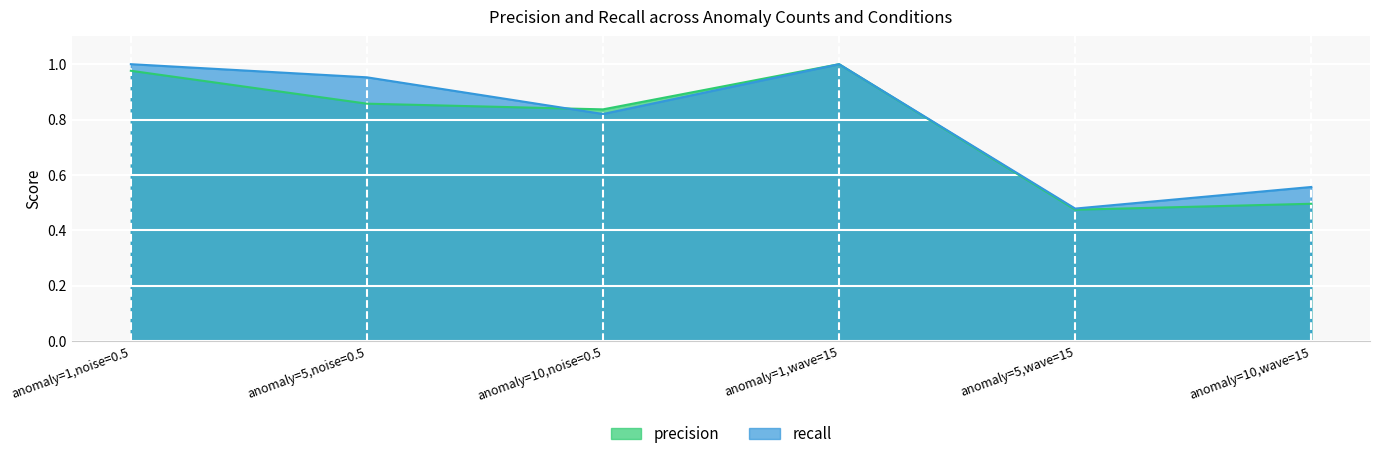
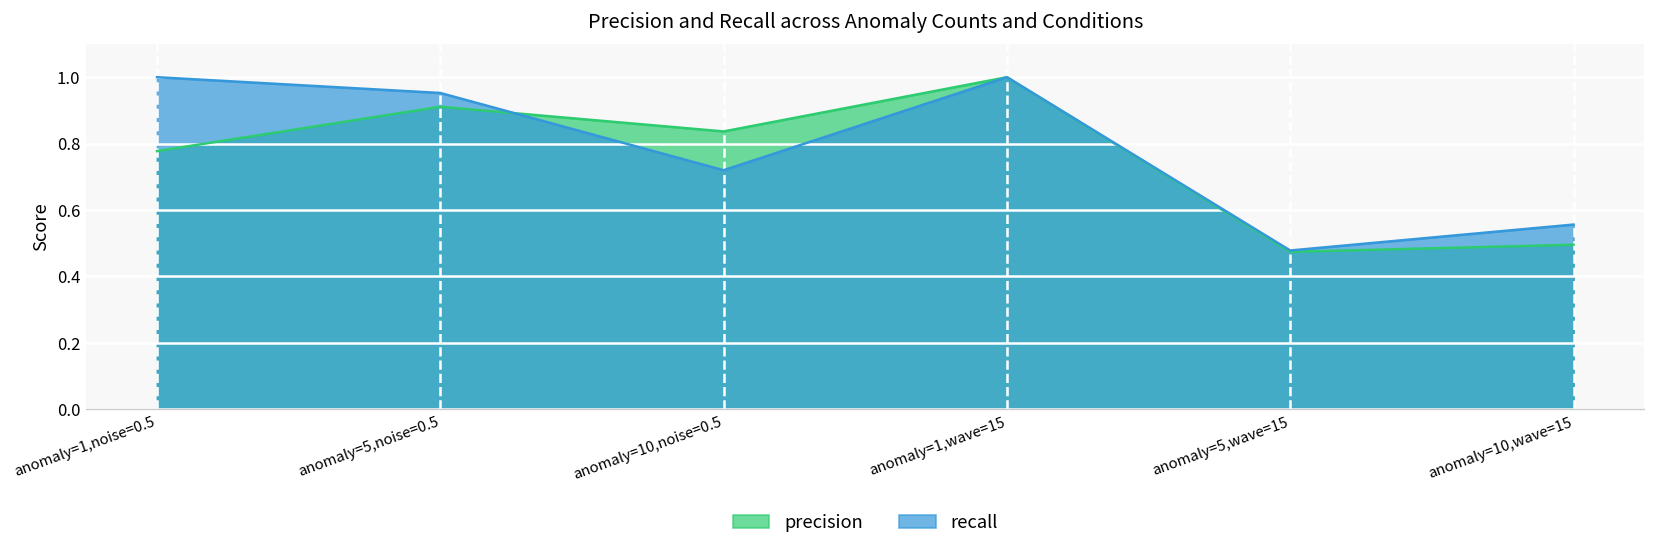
precision, anomaly=1,noise=0.5: 0.98 -> 0.78
precision, anomaly=5,noise=0.5: 0.86 -> 0.91
recall, anomaly=10,noise=0.5: 0.82 -> 0.72
